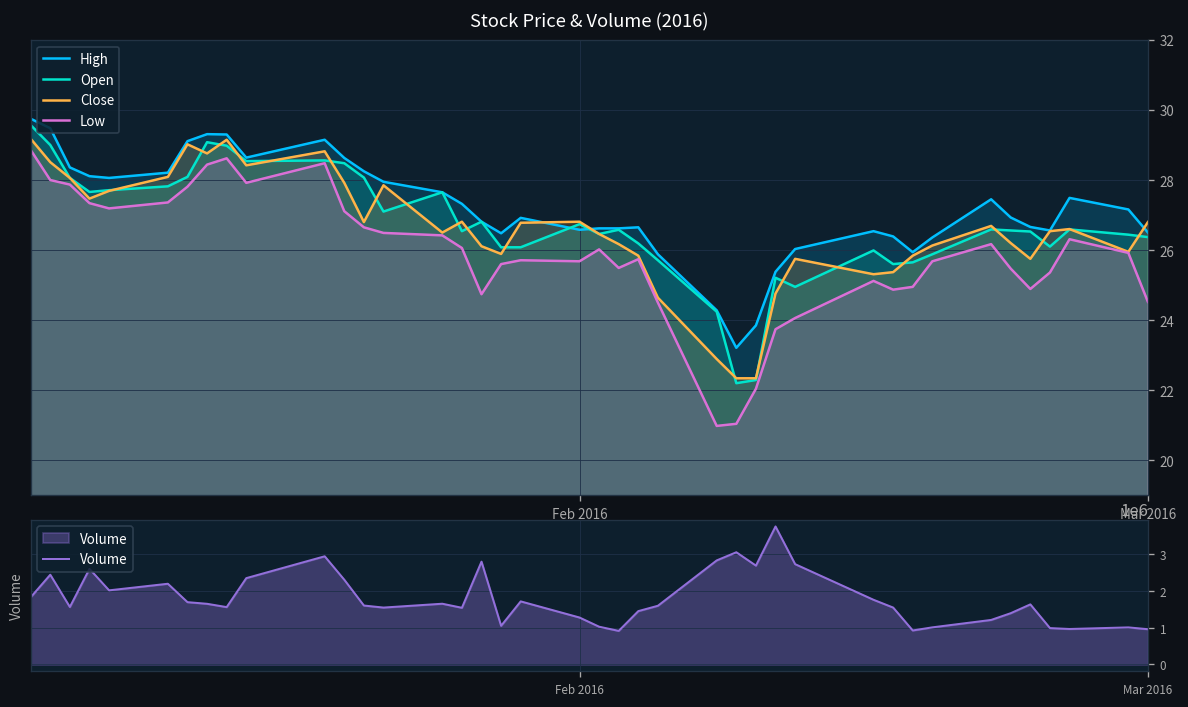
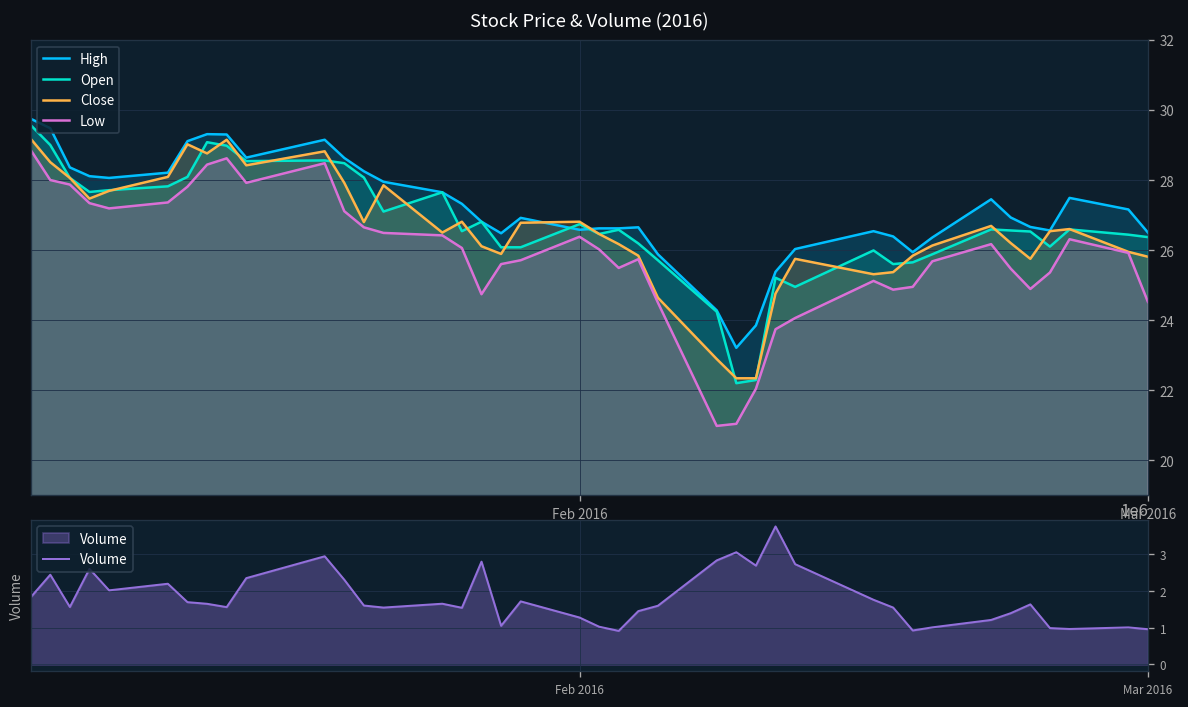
Stock Price & Volume (2016), Low, Feb 2016: 25.7 -> 26.4
Stock Price & Volume (2016), Close, Mar 2016: 26.8 -> 25.8
